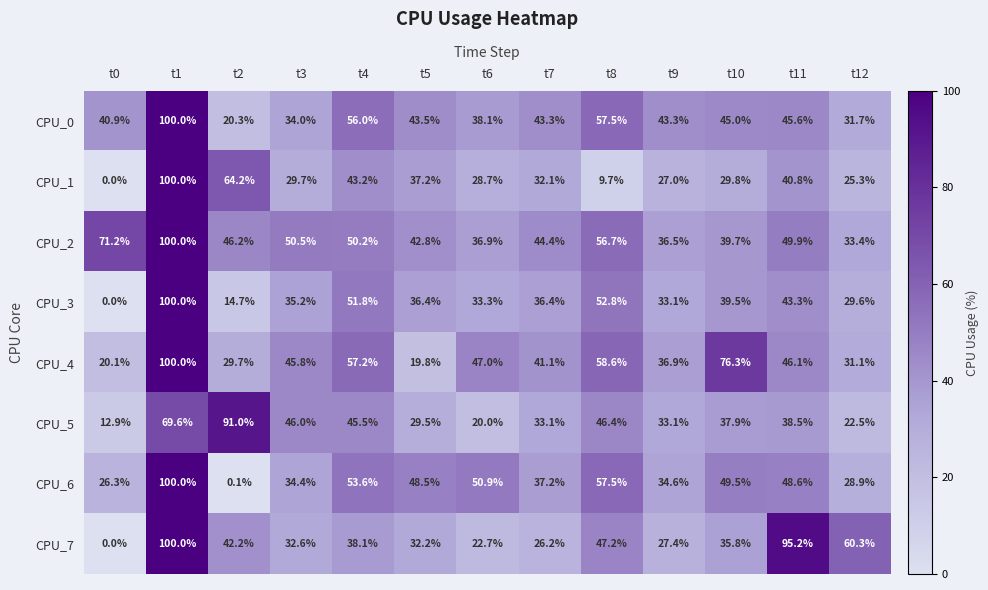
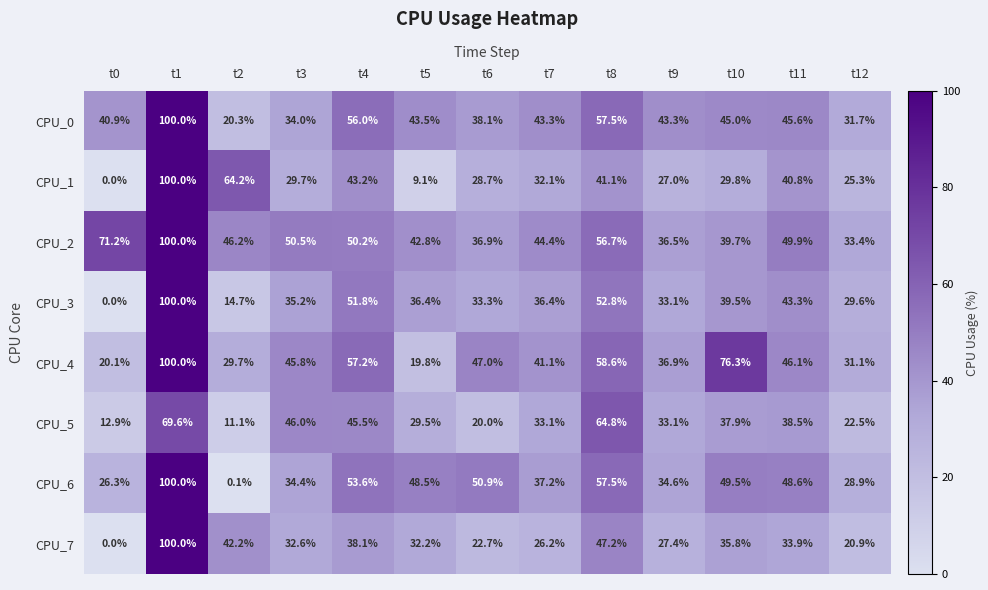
CPU_1, t5: 37.2% -> 9.1%
CPU_1, t8: 9.7% -> 41.1%
CPU_5, t2: 91.0% -> 11.1%
CPU_5, t8: 46.4% -> 64.8%
CPU_7, t11: 95.2% -> 33.9%
CPU_7, t12: 60.3% -> 20.9%
